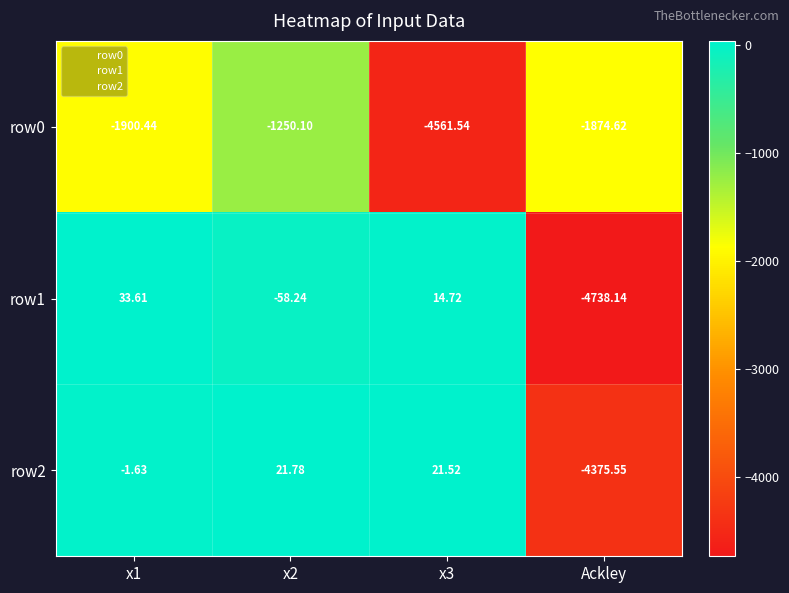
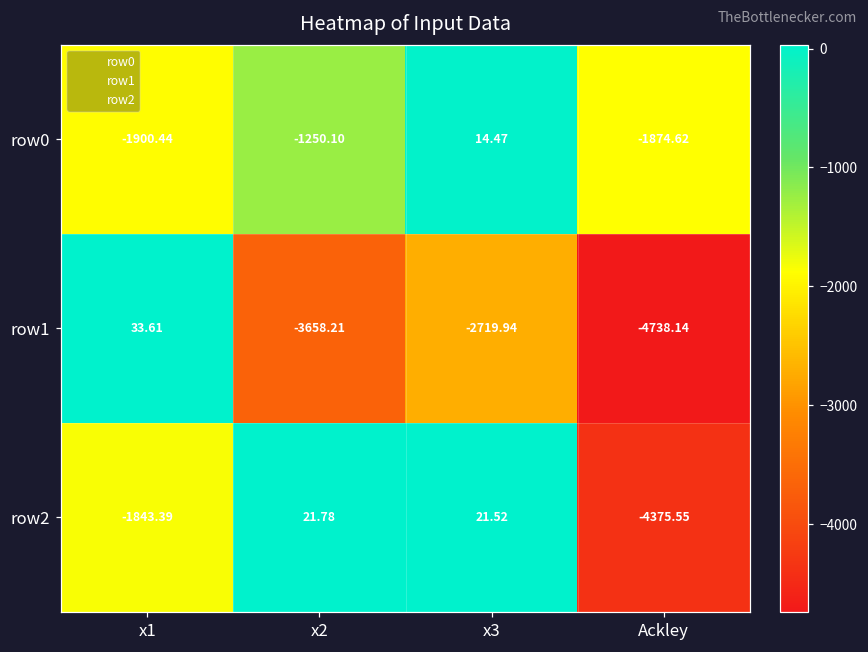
row0, x3: -4561.54 -> 14.47
row1, x2: -58.24 -> -3658.21
row1, x3: 14.72 -> -2719.94
row2, x1: -1.63 -> -1843.39
